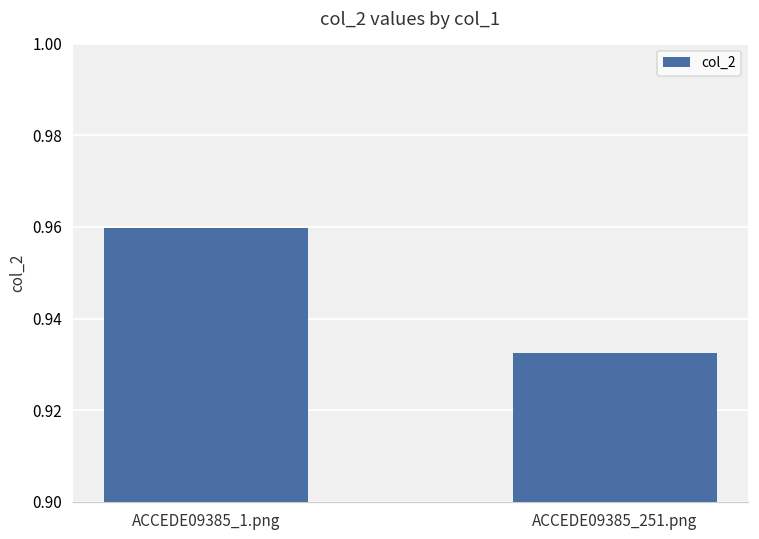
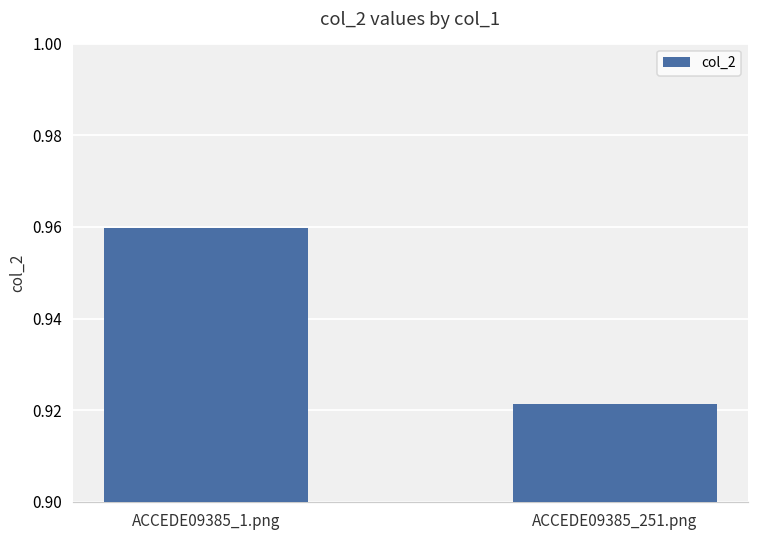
ACCEDE09385_251.png: 0.932 -> 0.921
